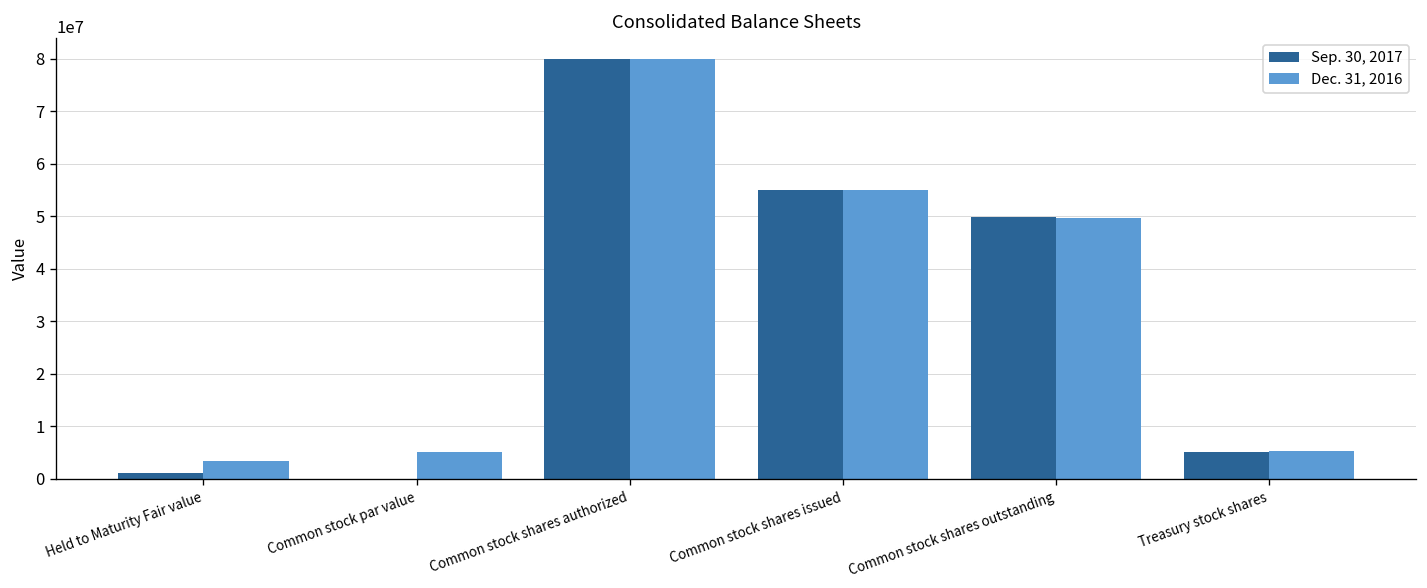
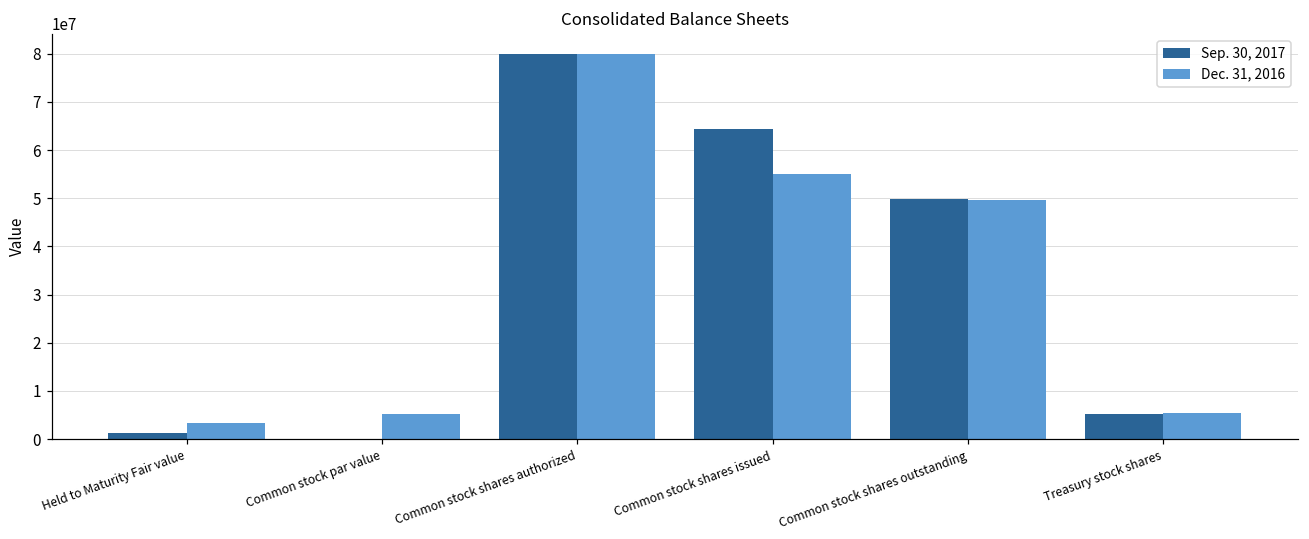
Sep. 30, 2017, Common stock shares issued: 55000000 -> 64000000
